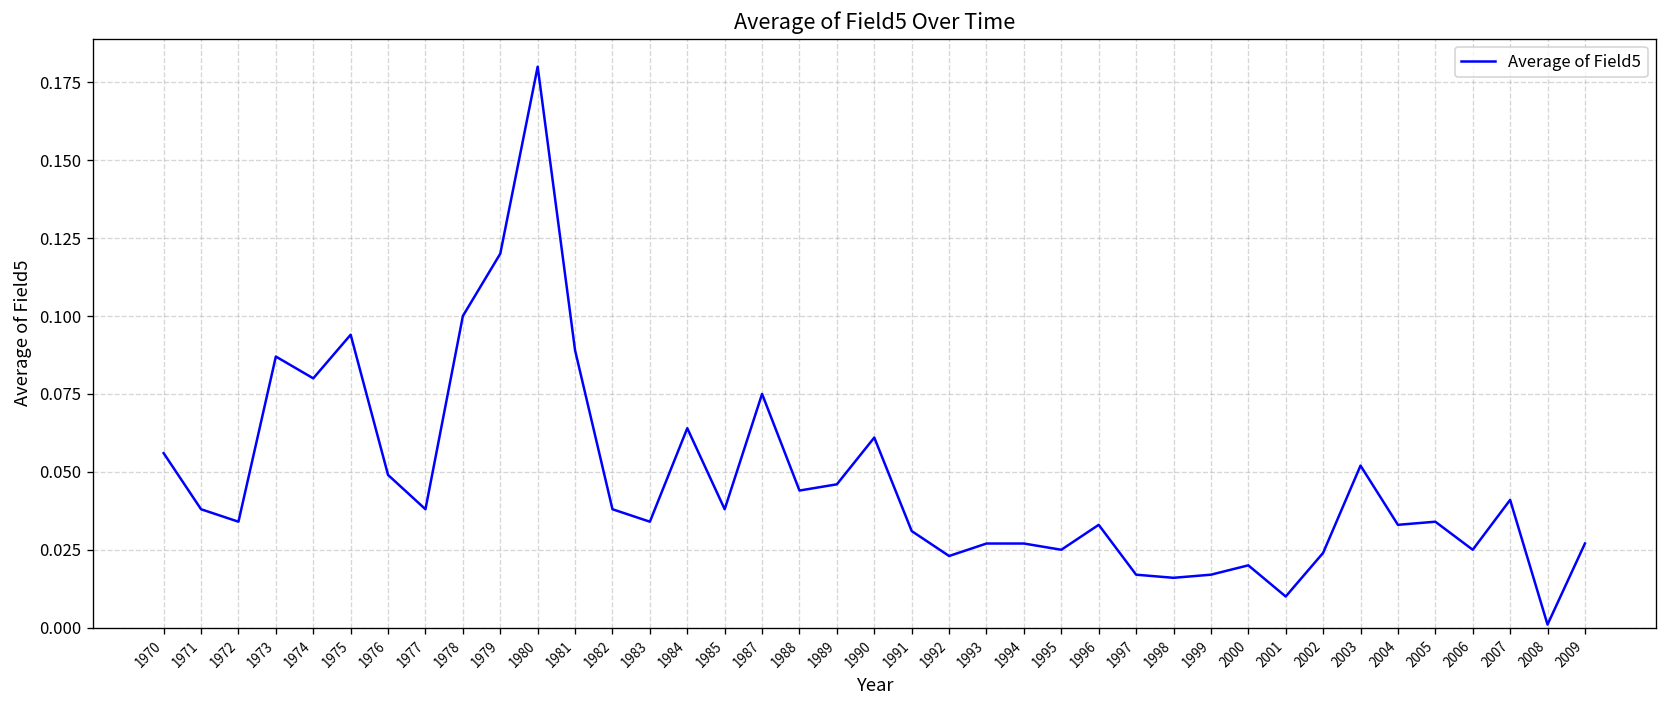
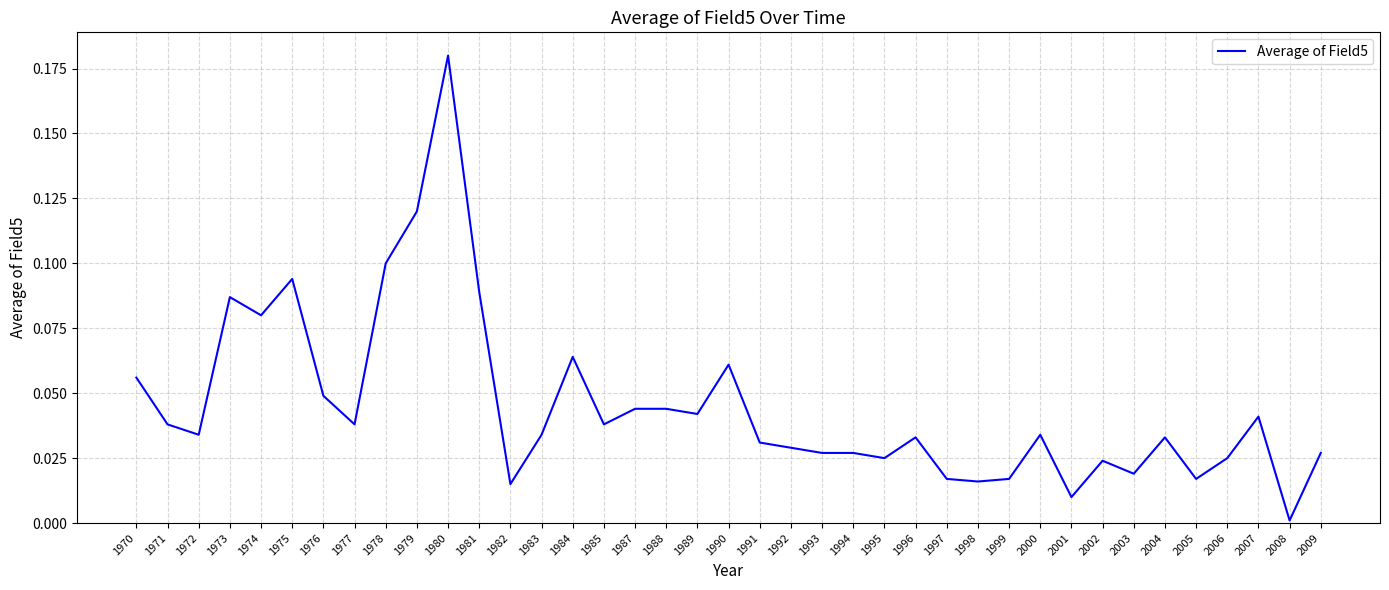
1982: 0.038 -> 0.015
1987: 0.075 -> 0.044
1989: 0.046 -> 0.042
1992: 0.023 -> 0.029
2000: 0.020 -> 0.034
2003: 0.052 -> 0.019
2005: 0.034 -> 0.017
